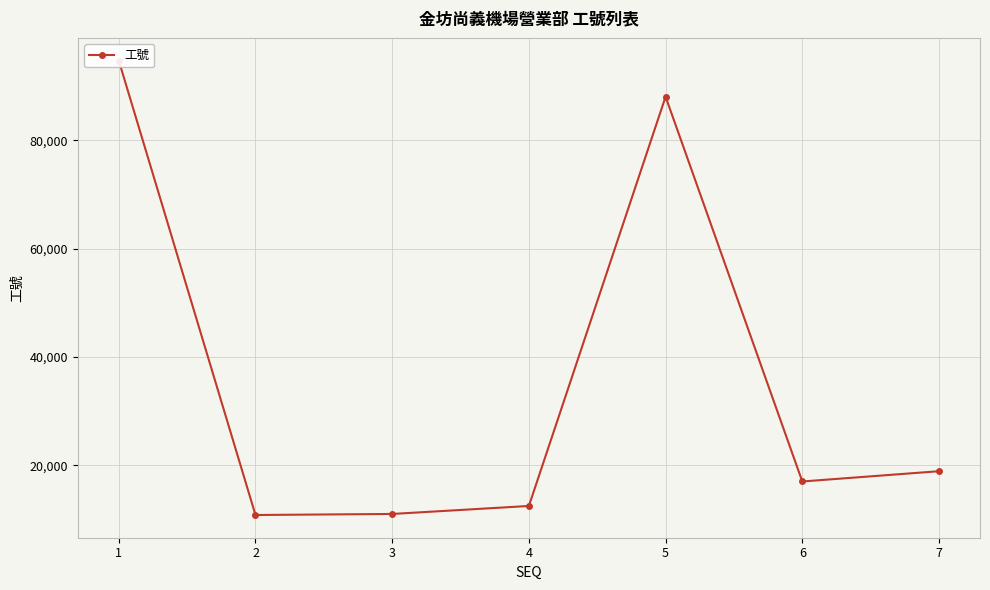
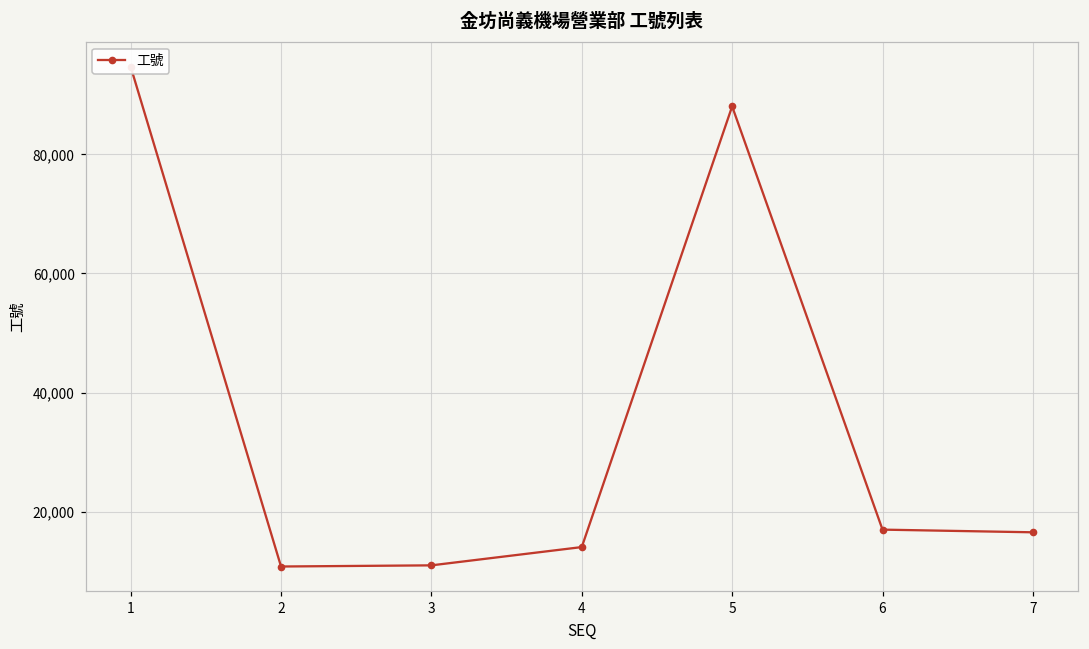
4: 12,000 -> 14,000
7: 19,000 -> 17,000
